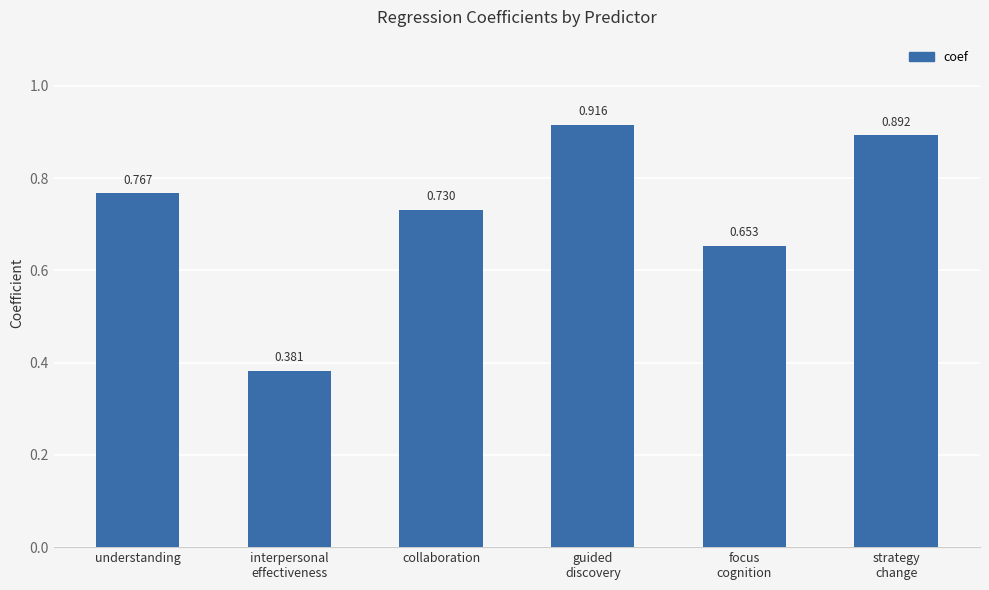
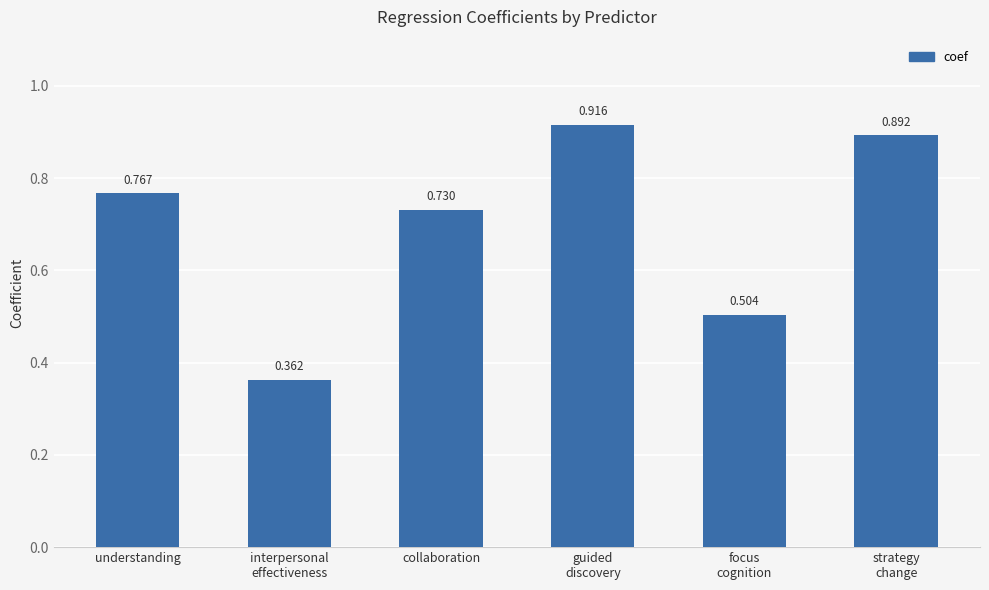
interpersonal effectiveness: 0.381 -> 0.362
focus cognition: 0.653 -> 0.504
